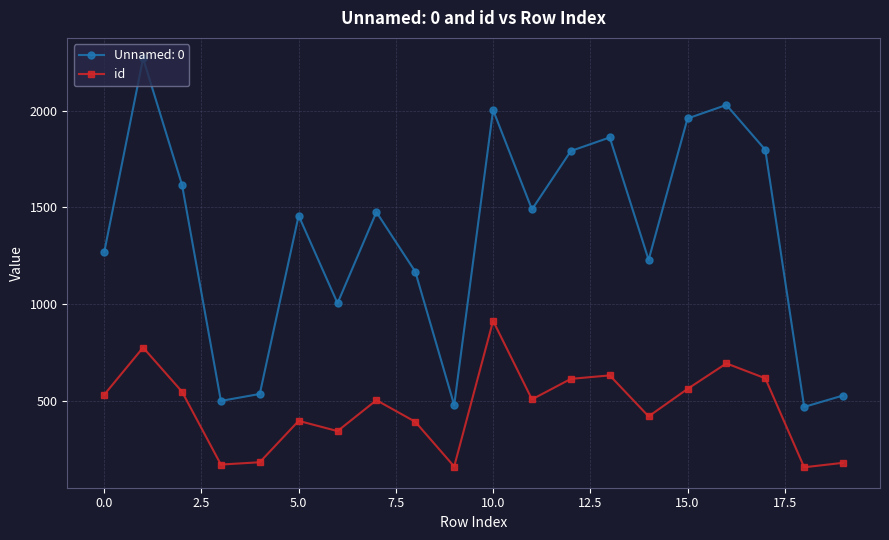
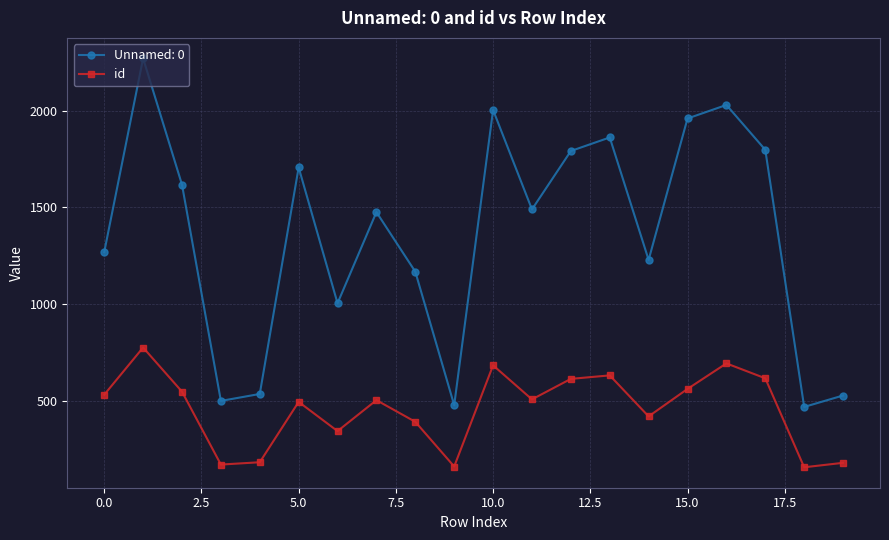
Unnamed: 0, 5.0: 1460 -> 1710
id, 5.0: 400 -> 490
id, 10.0: 910 -> 680
